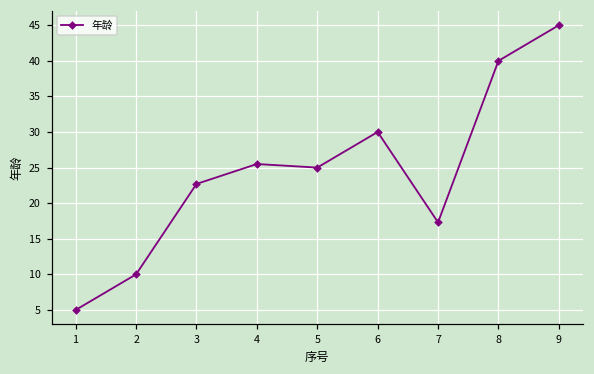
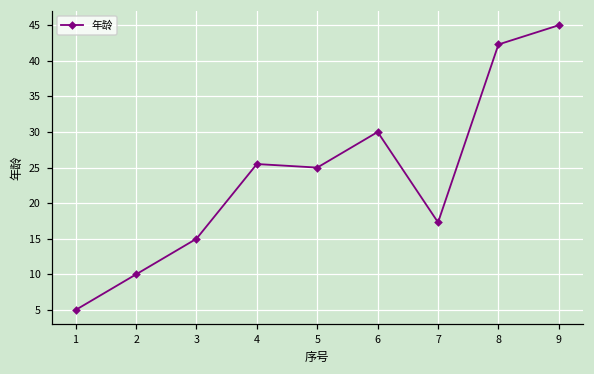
3: 23 -> 15
8: 40 -> 42
